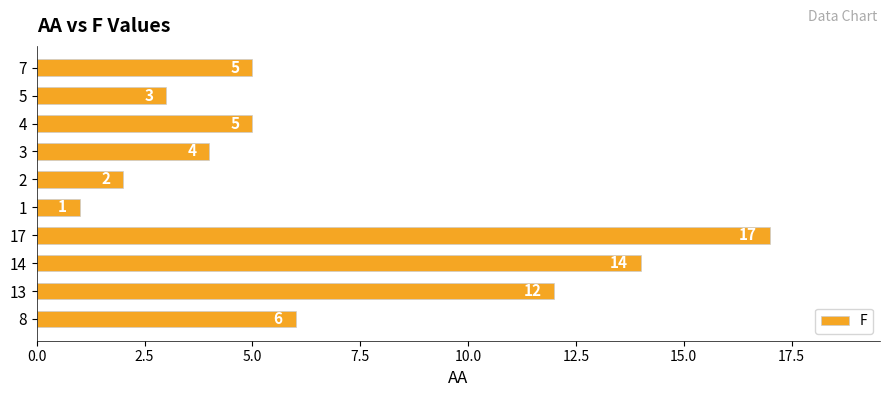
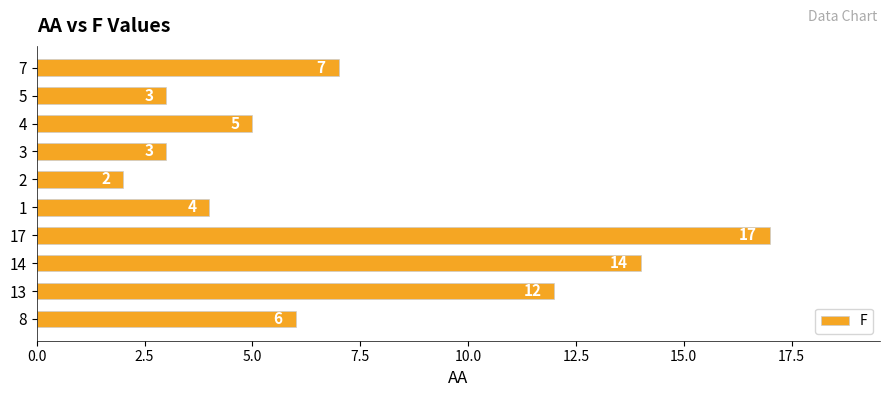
7: 5 -> 7
3: 4 -> 3
1: 1 -> 4
